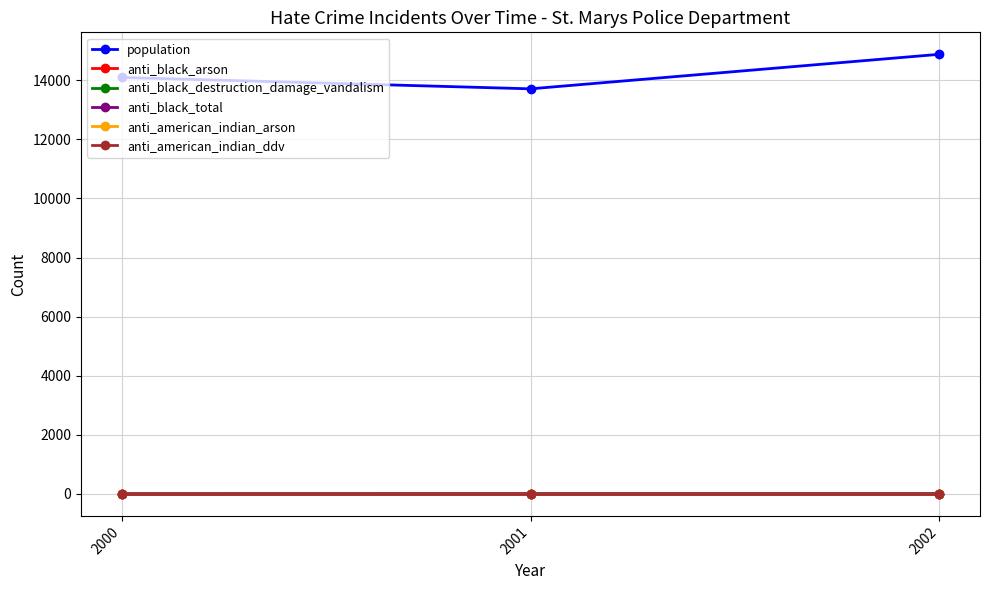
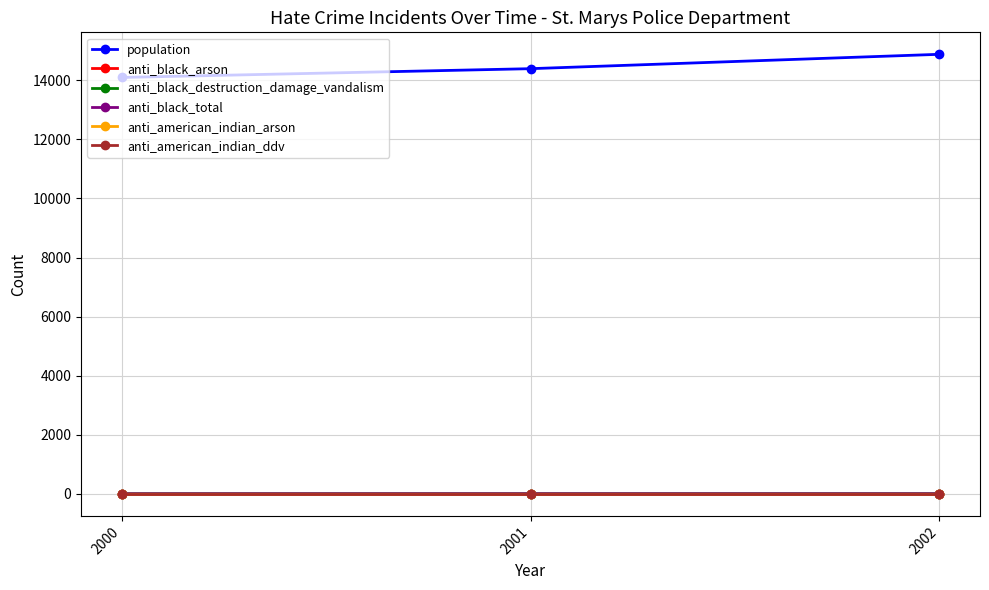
population, 2001: 13700 -> 14400
